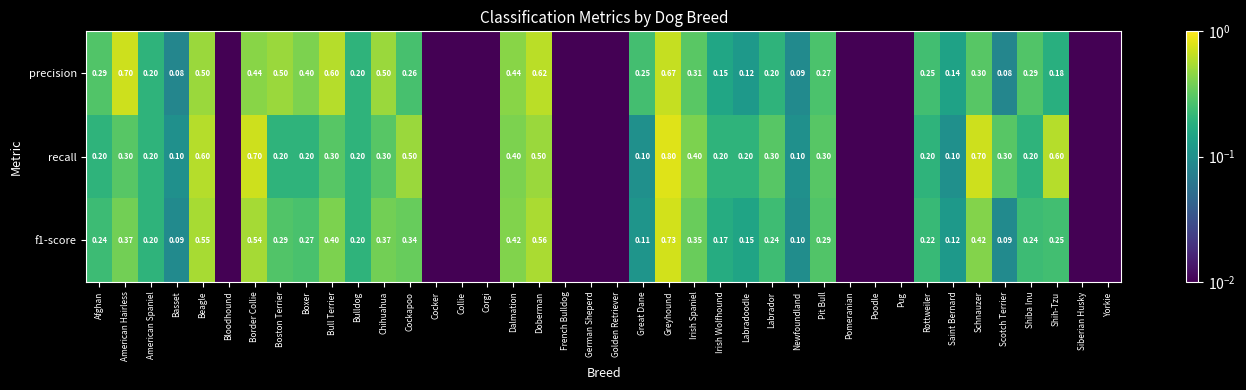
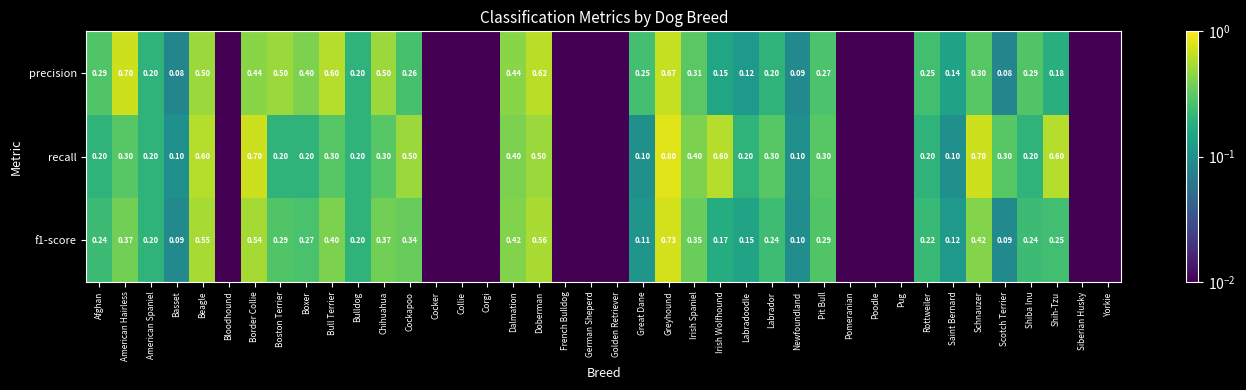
recall, Irish Wolfhound: 0.20 -> 0.60
